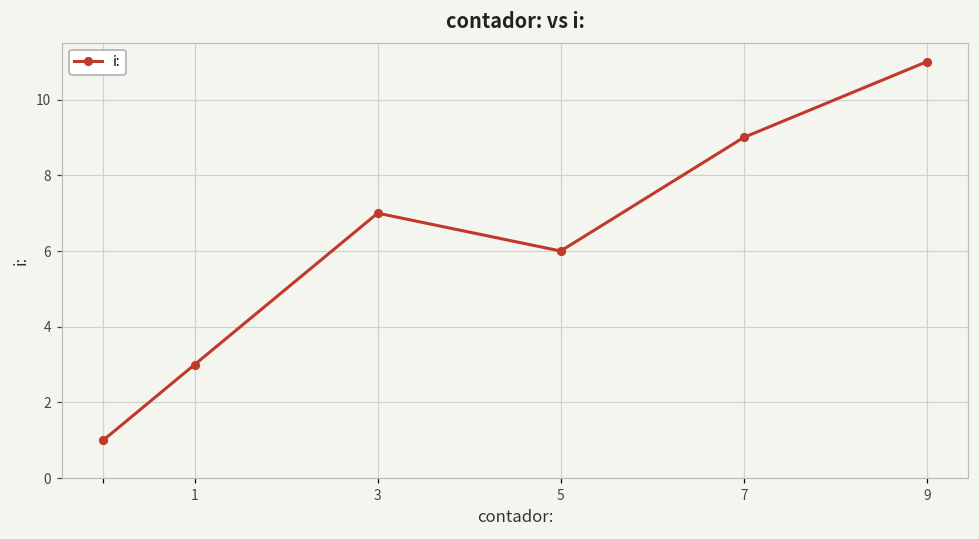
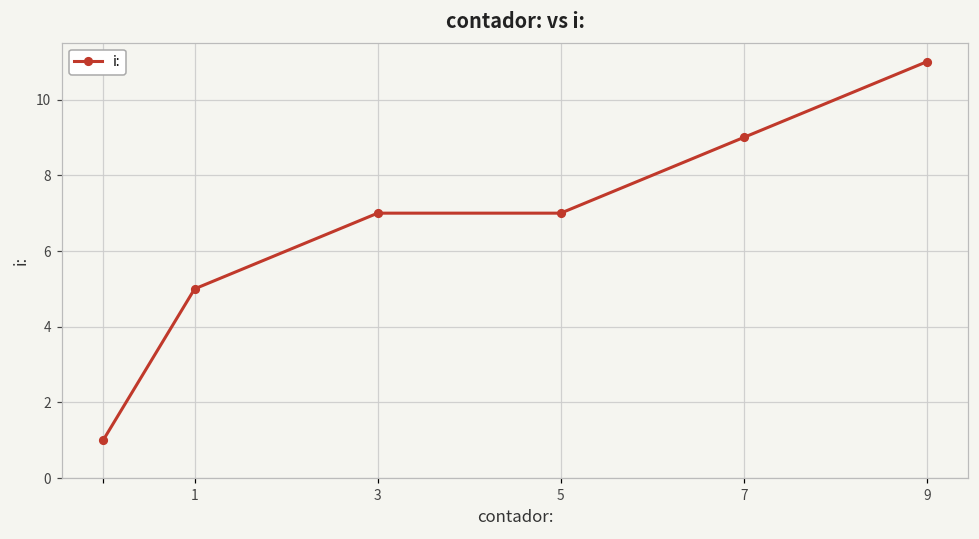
1: 3 -> 5
5: 6 -> 7
